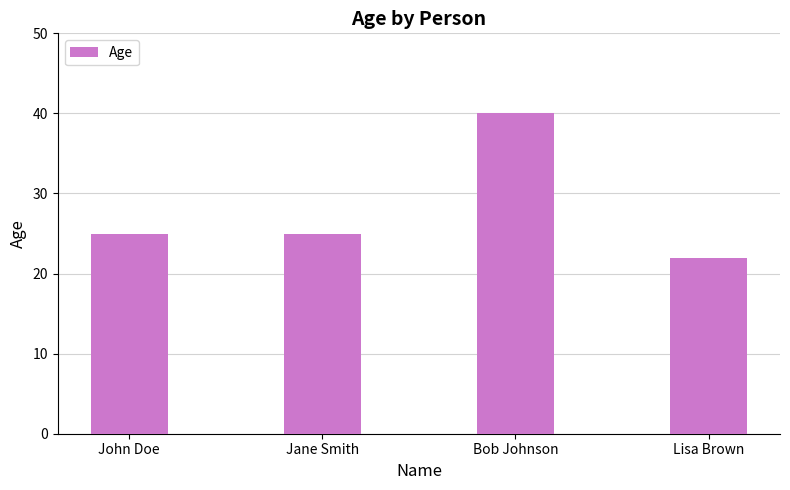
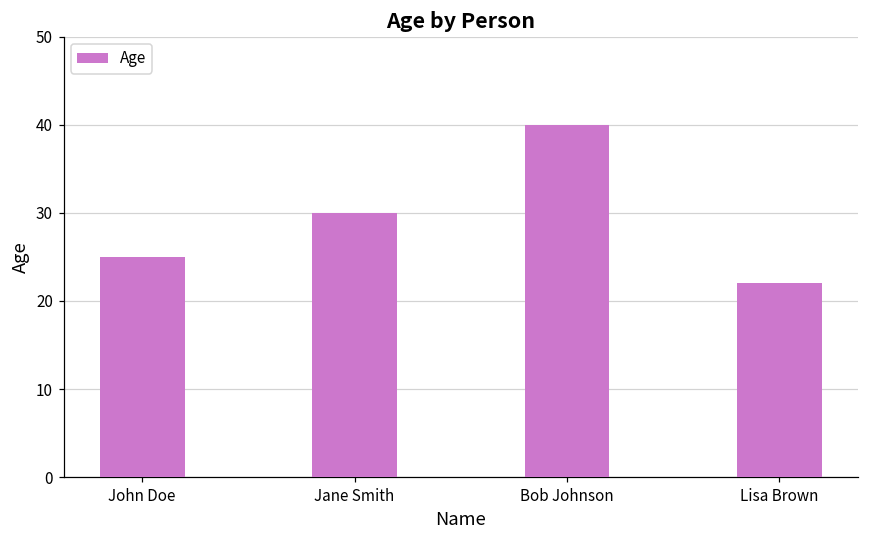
Jane Smith: 25 -> 30
